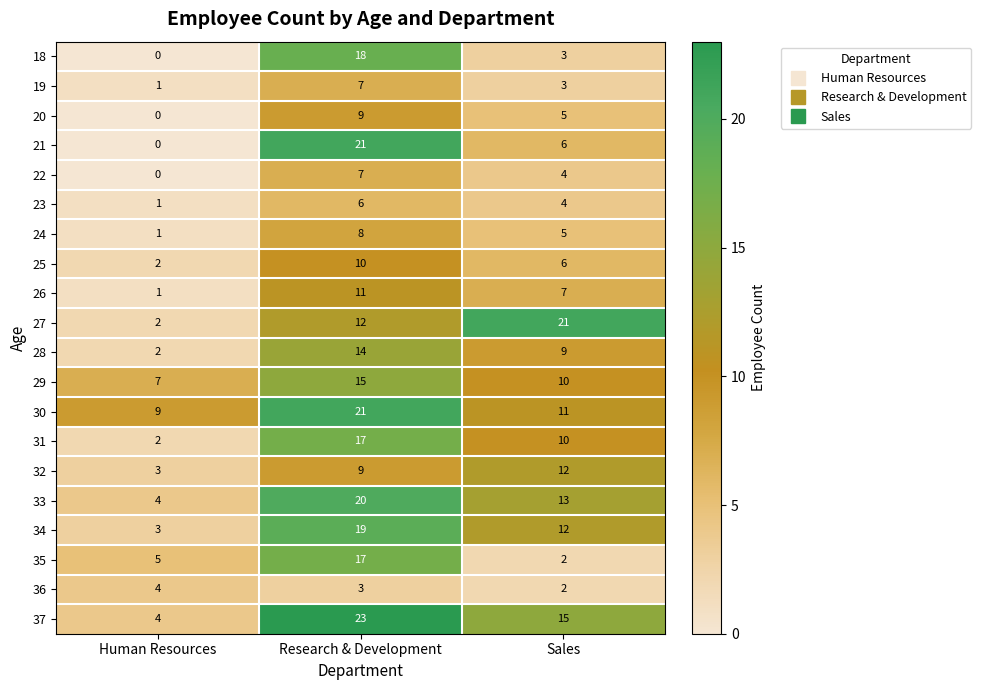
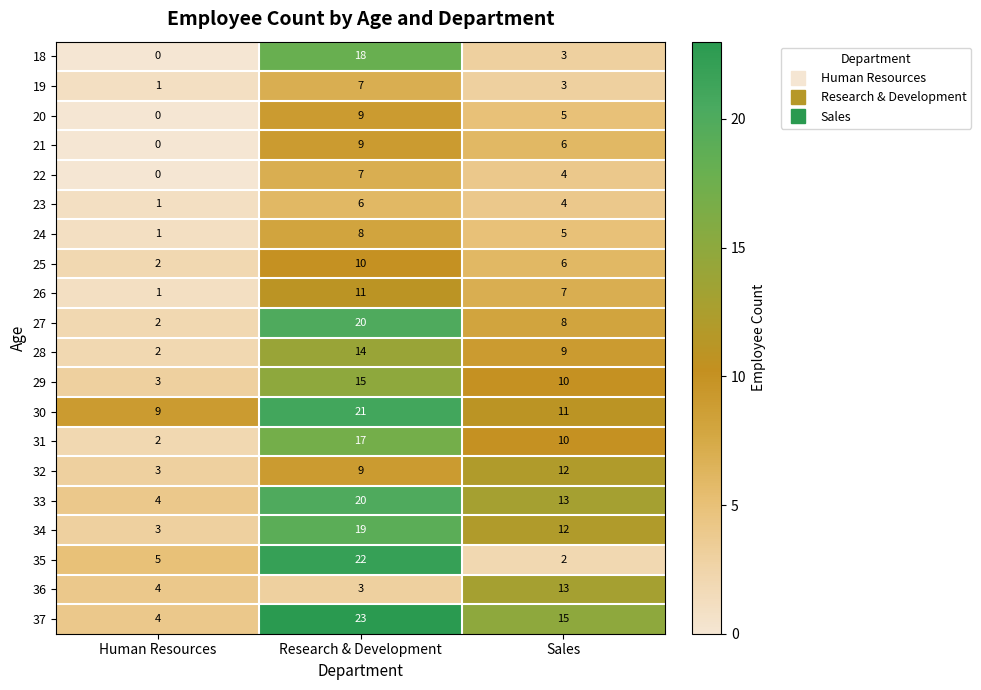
21, Research & Development: 21 -> 9
27, Research & Development: 12 -> 20
27, Sales: 21 -> 8
29, Human Resources: 7 -> 3
35, Research & Development: 17 -> 22
36, Sales: 2 -> 13
